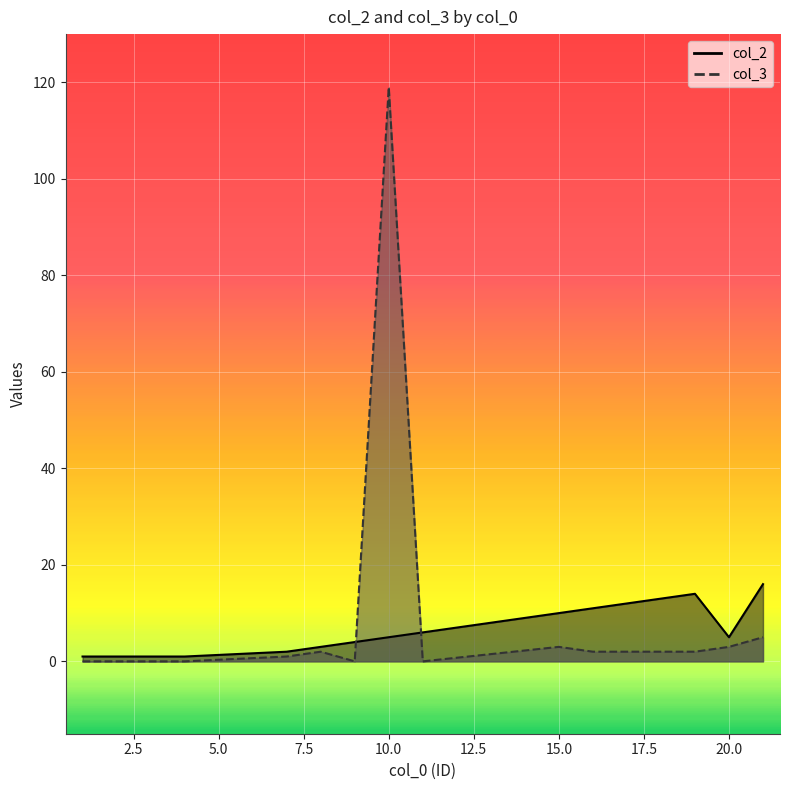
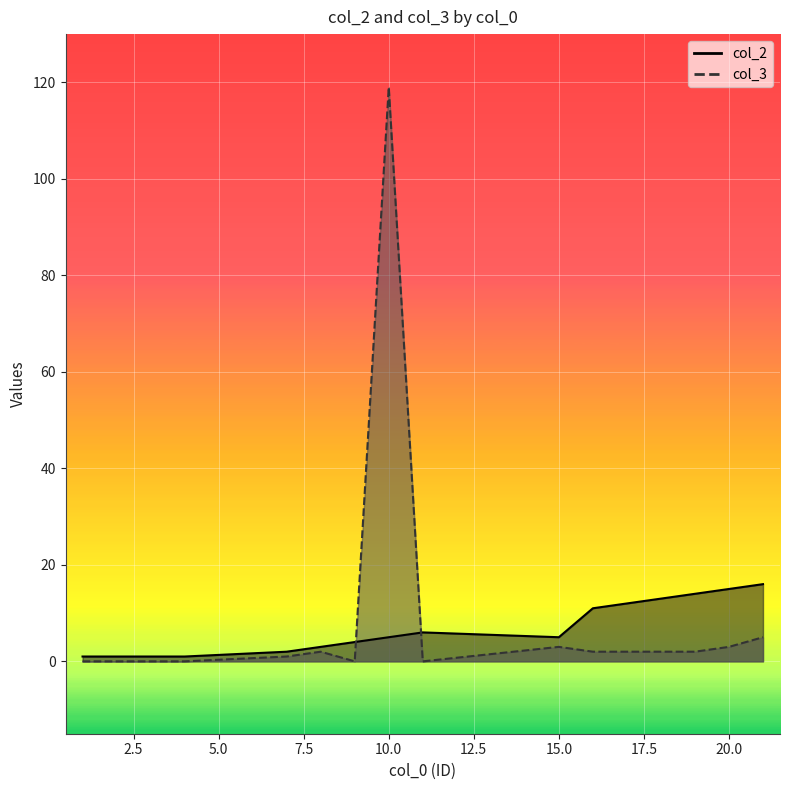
col_2, 15.0: 10 -> 5
col_2, 20.0: 5 -> 15
